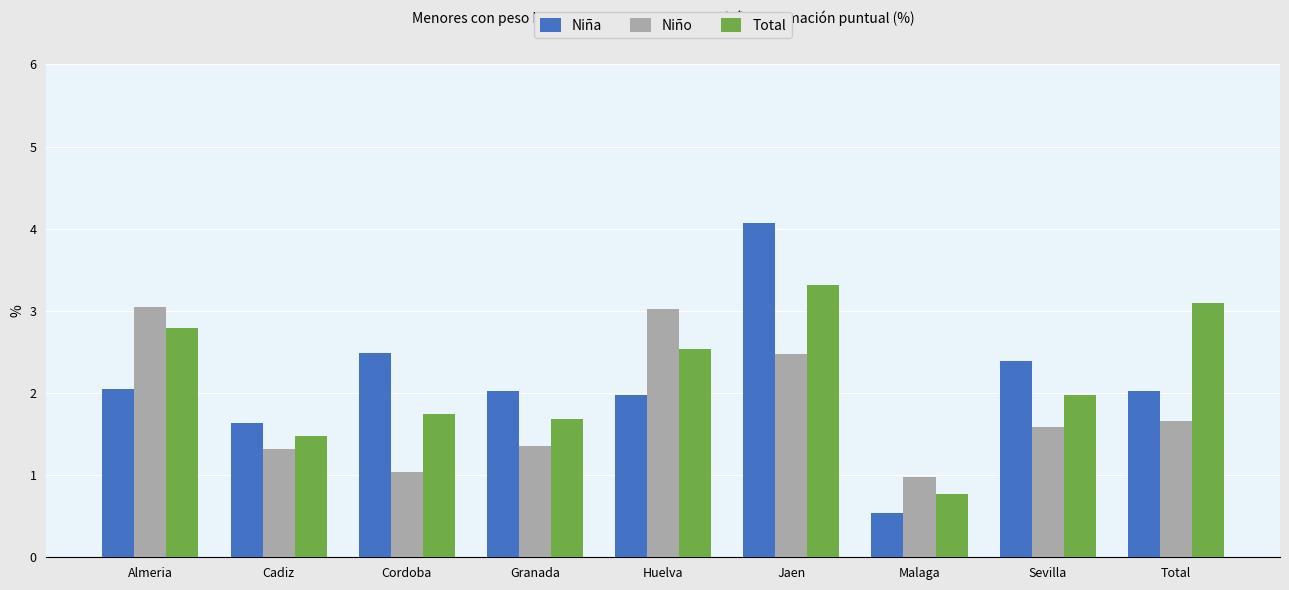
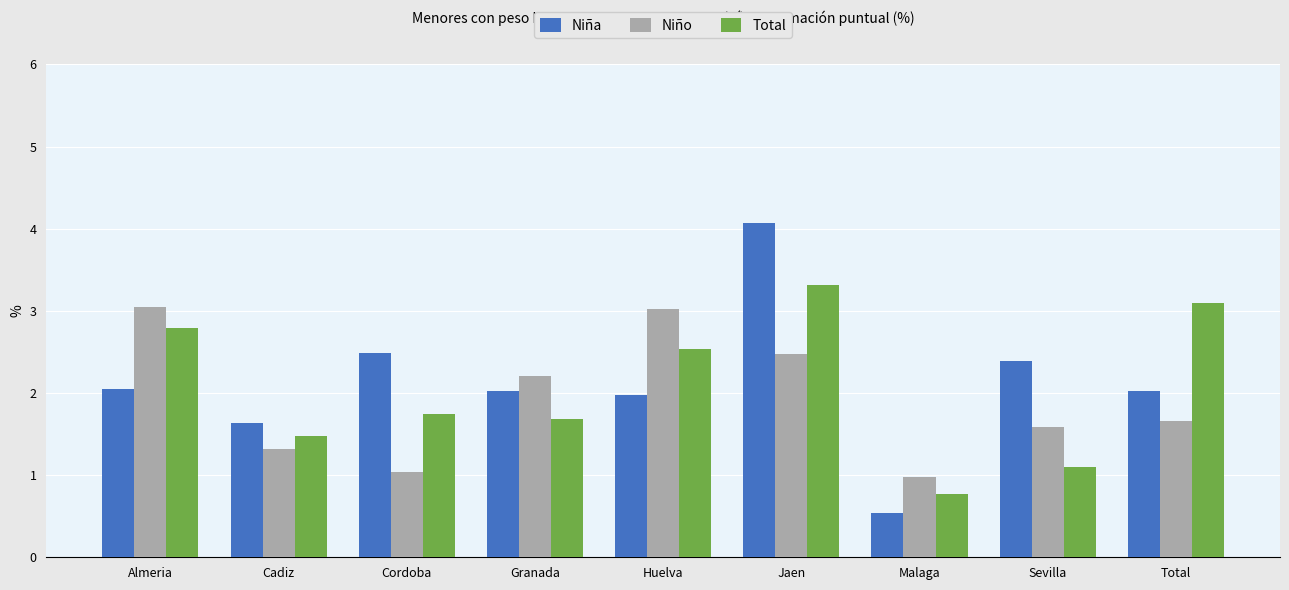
Niño, Granada: 1.4 -> 2.2
Total, Sevilla: 2.0 -> 1.1
